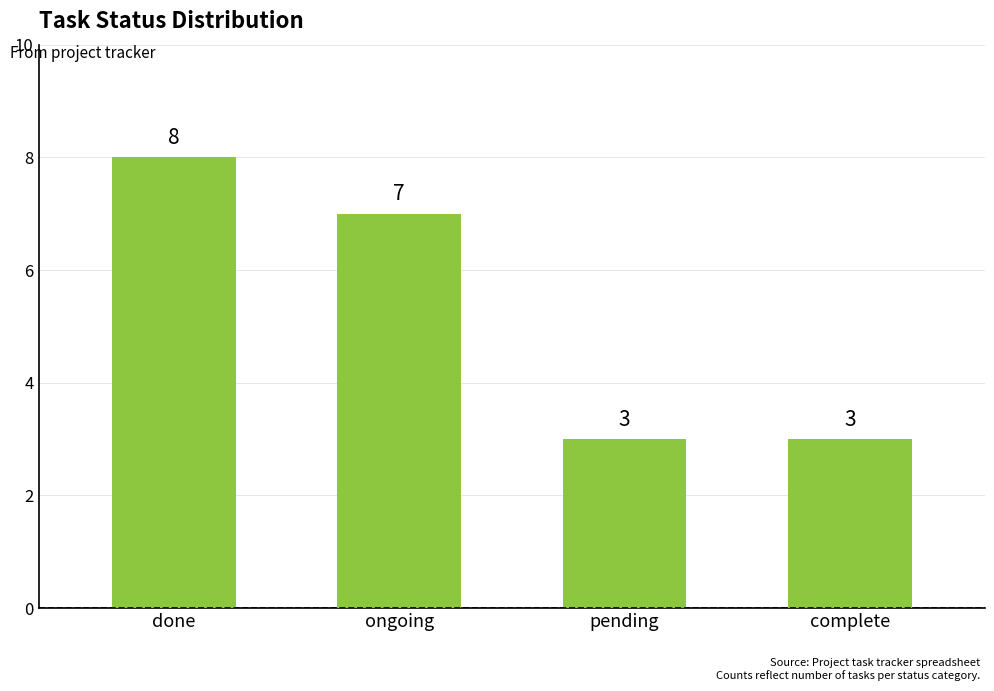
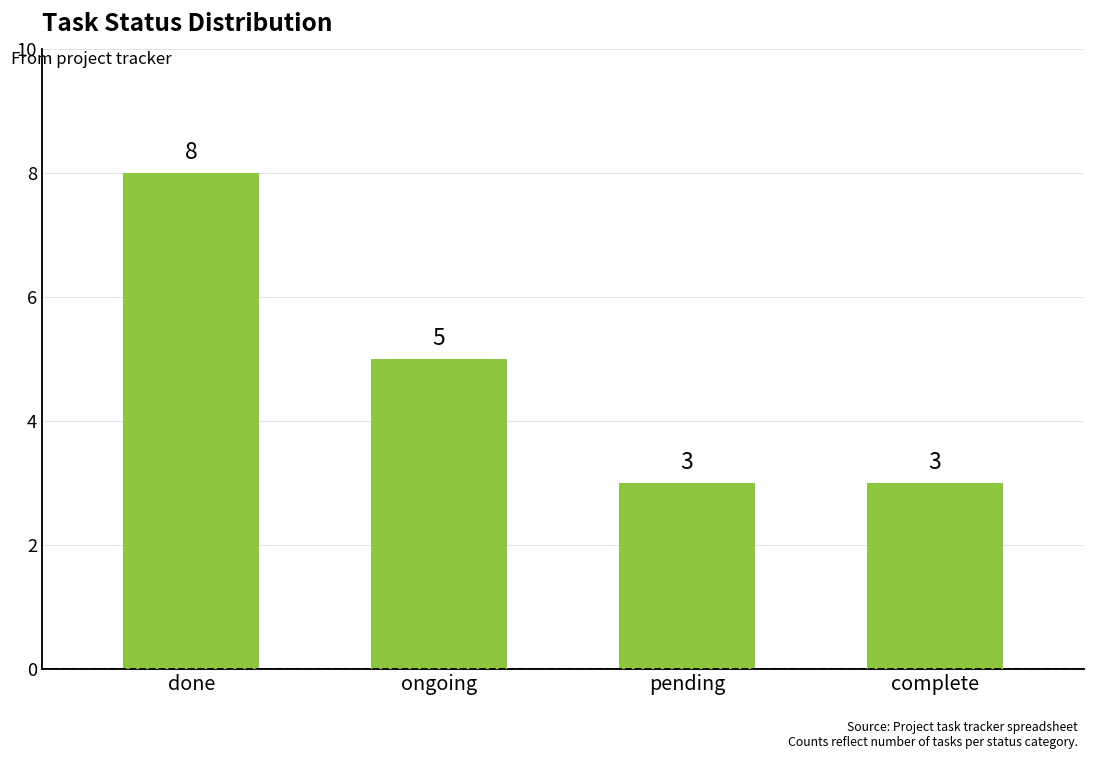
ongoing: 7 -> 5
